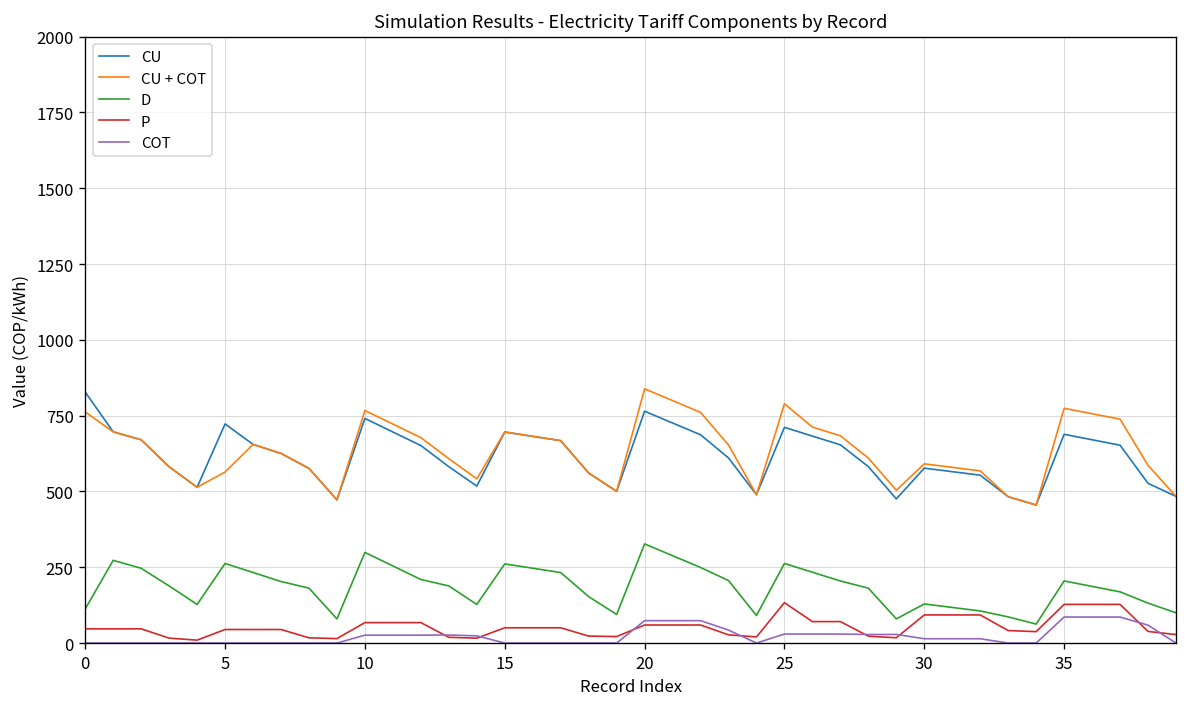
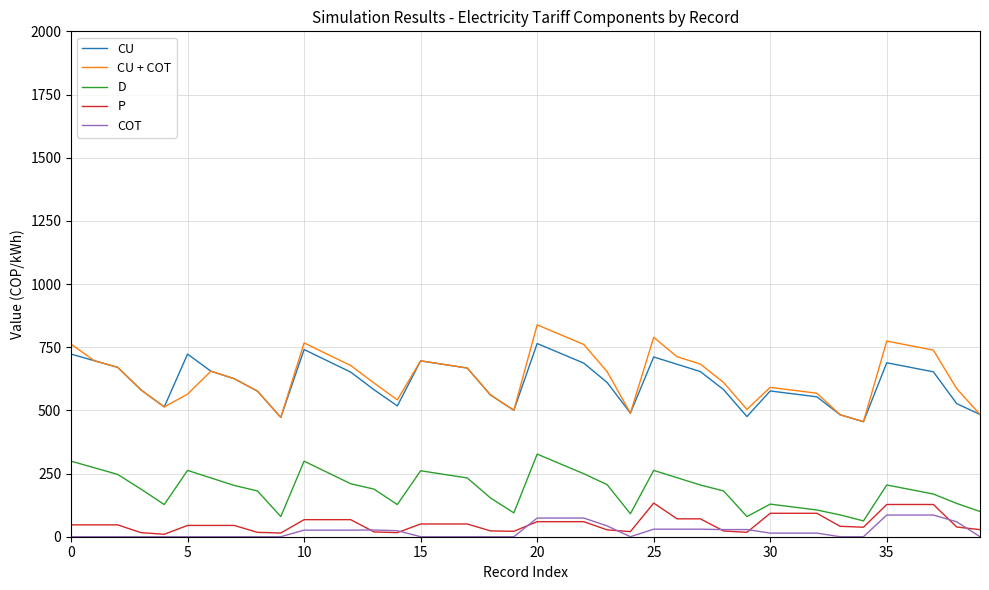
CU, 0: 830 -> 720
D, 0: 110 -> 300
